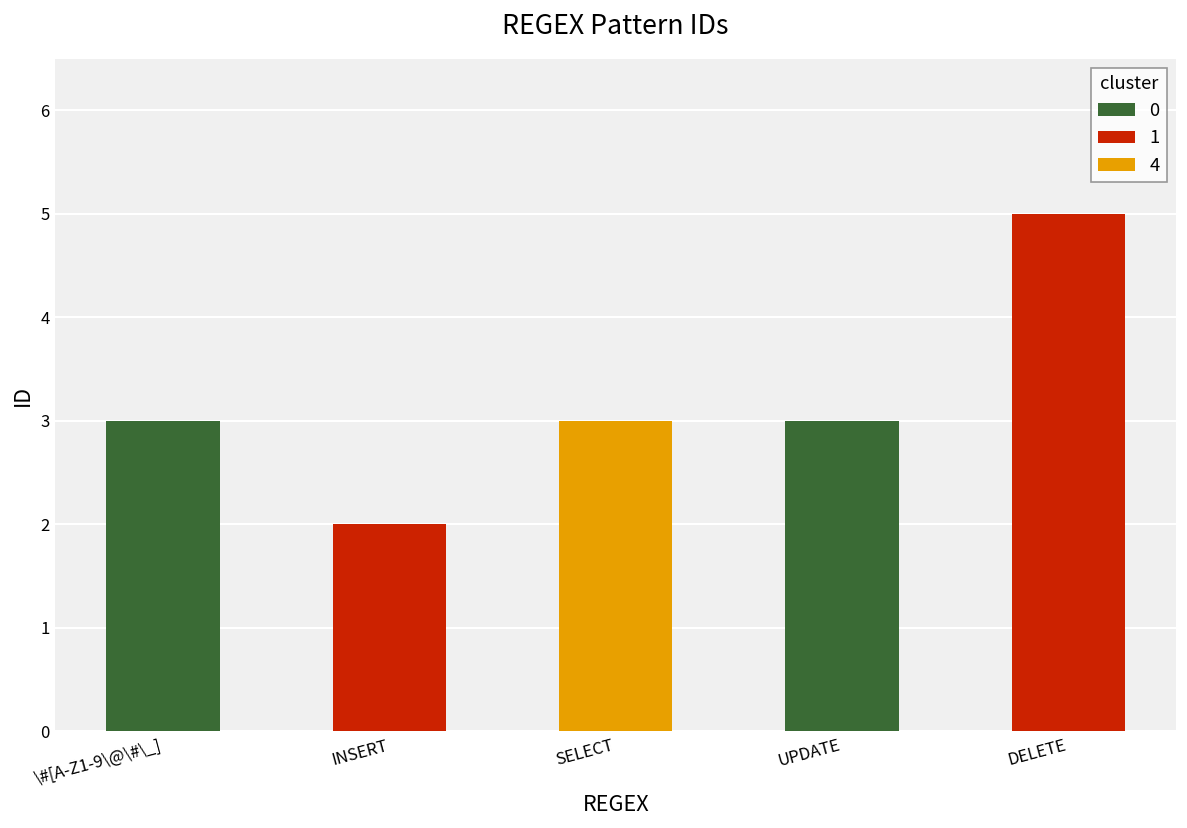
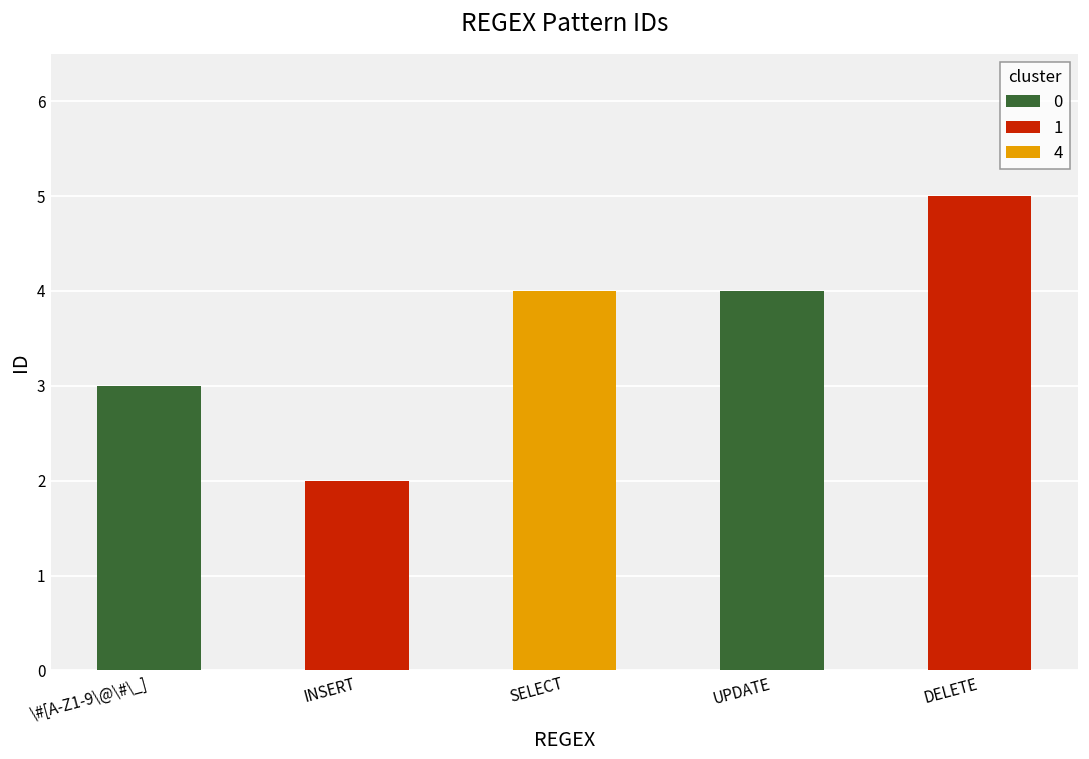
SELECT: 3 -> 4
UPDATE: 3 -> 4
